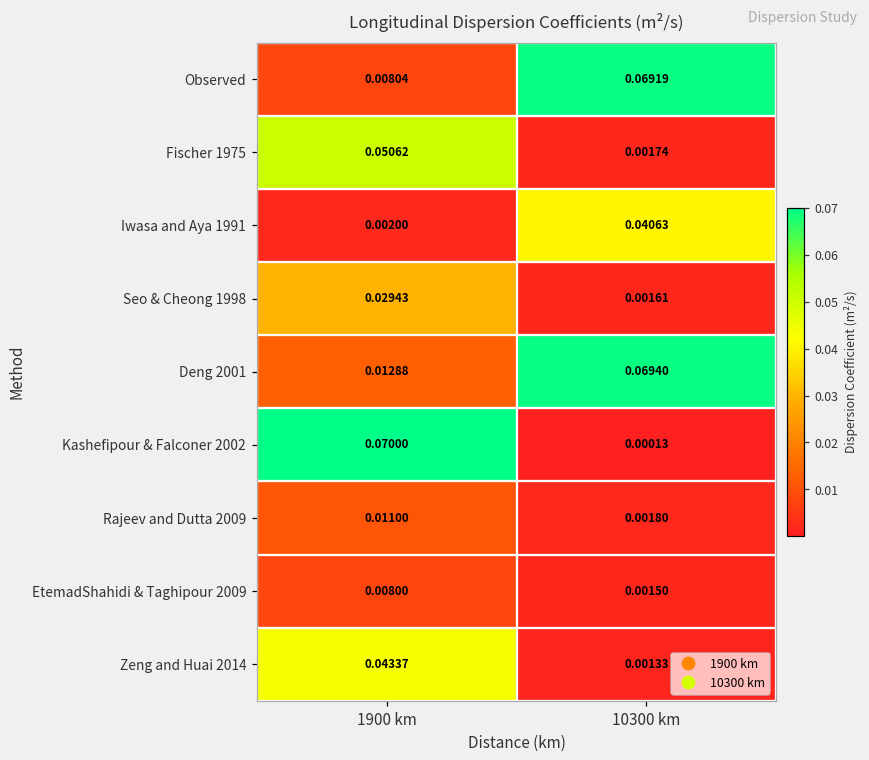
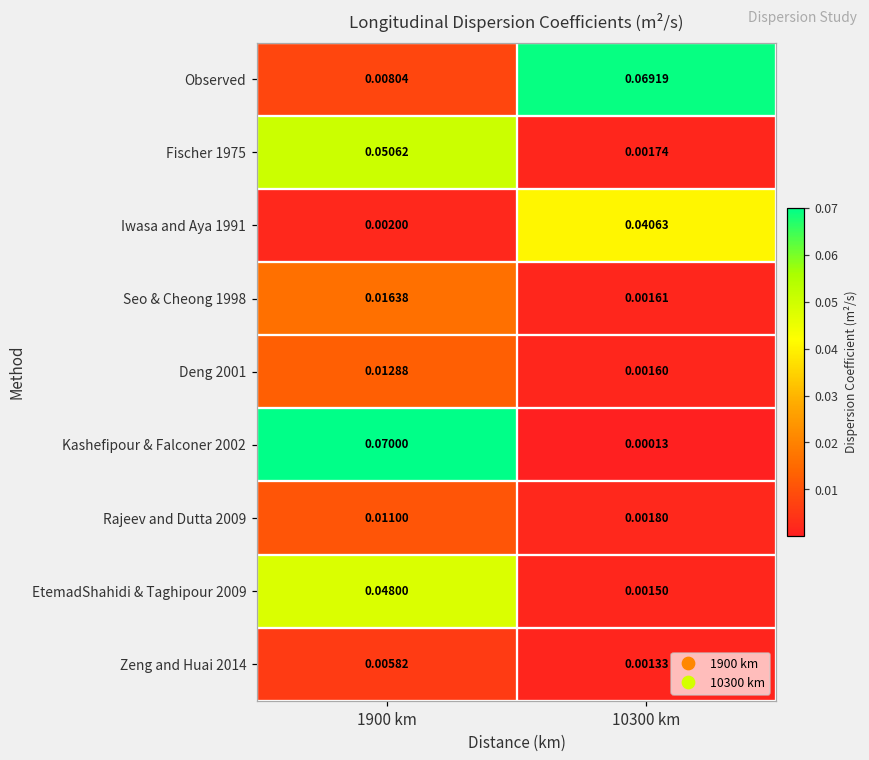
Seo & Cheong 1998, 1900 km: 0.02943 -> 0.01638
Deng 2001, 10300 km: 0.06940 -> 0.00160
EtemadShahidi & Taghipour 2009, 1900 km: 0.00800 -> 0.04800
Zeng and Huai 2014, 1900 km: 0.04337 -> 0.00582
